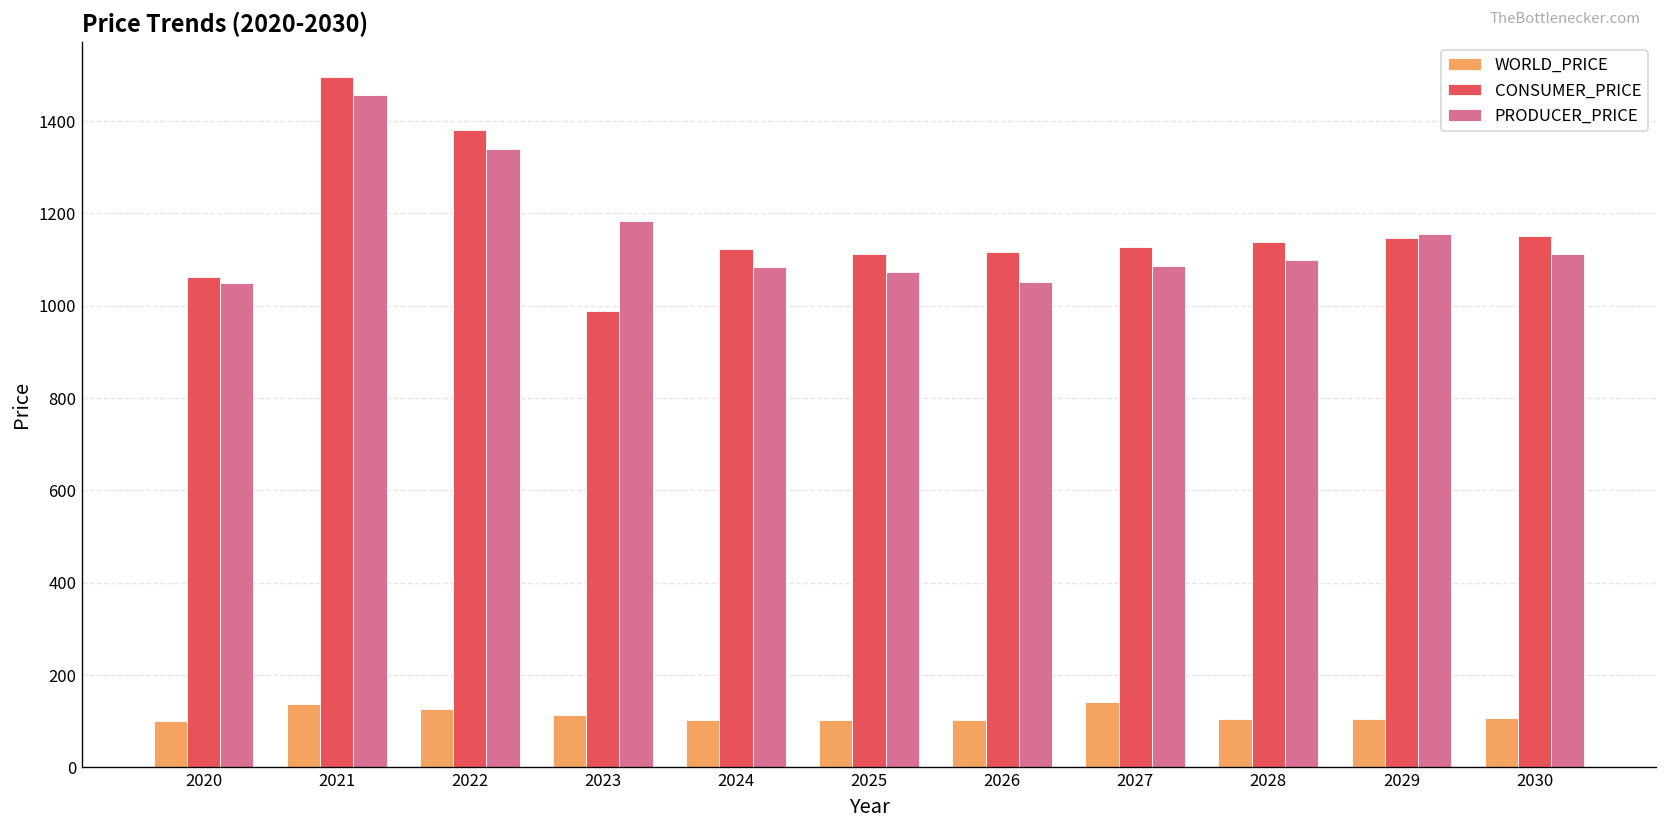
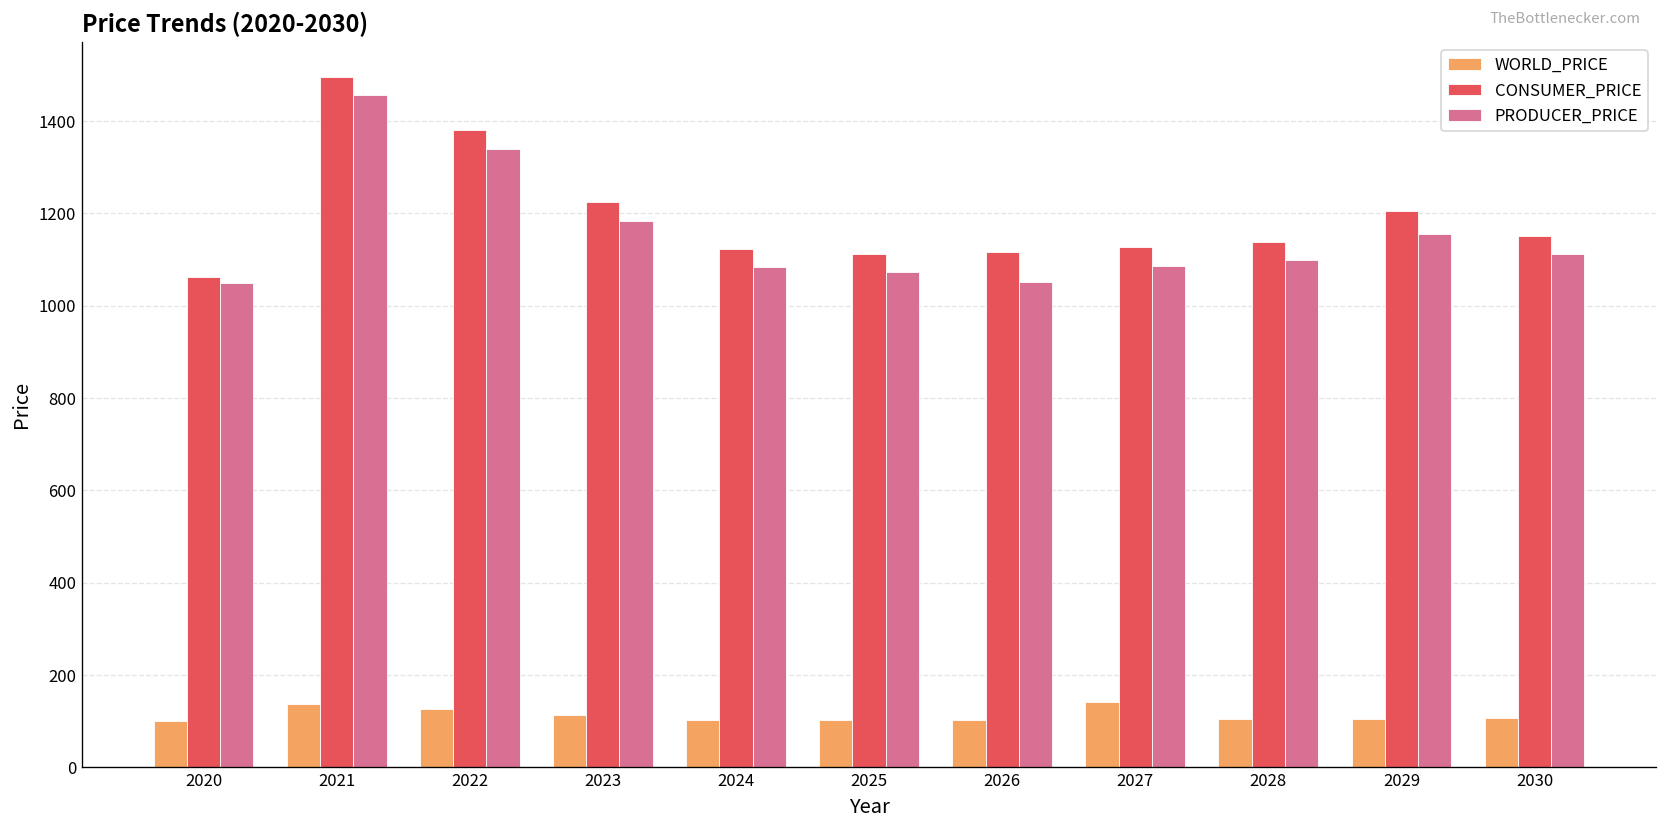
CONSUMER_PRICE, 2023: 990 -> 1220
CONSUMER_PRICE, 2029: 1150 -> 1210
